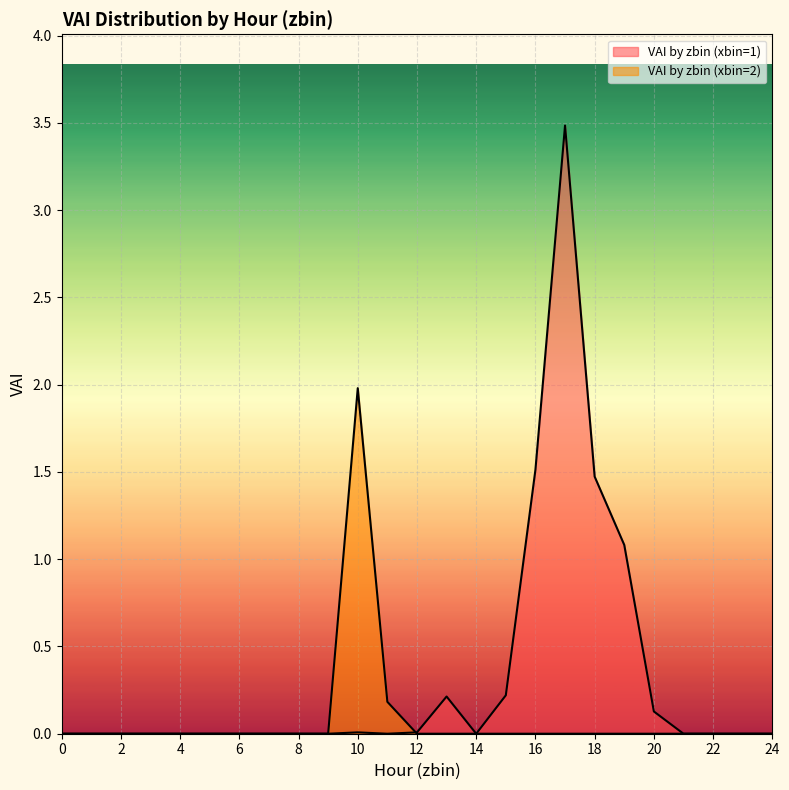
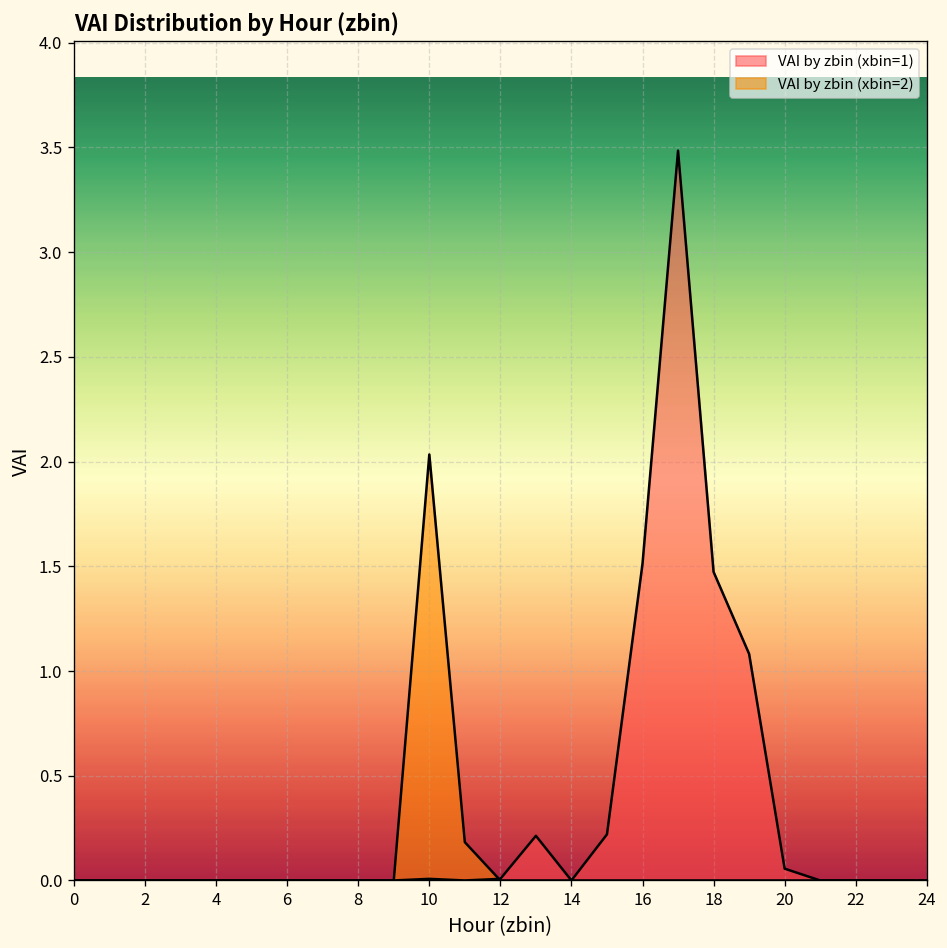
VAI by zbin (xbin=2), 10: 1.98 -> 2.03
VAI by zbin (xbin=1), 20: 0.13 -> 0.06
